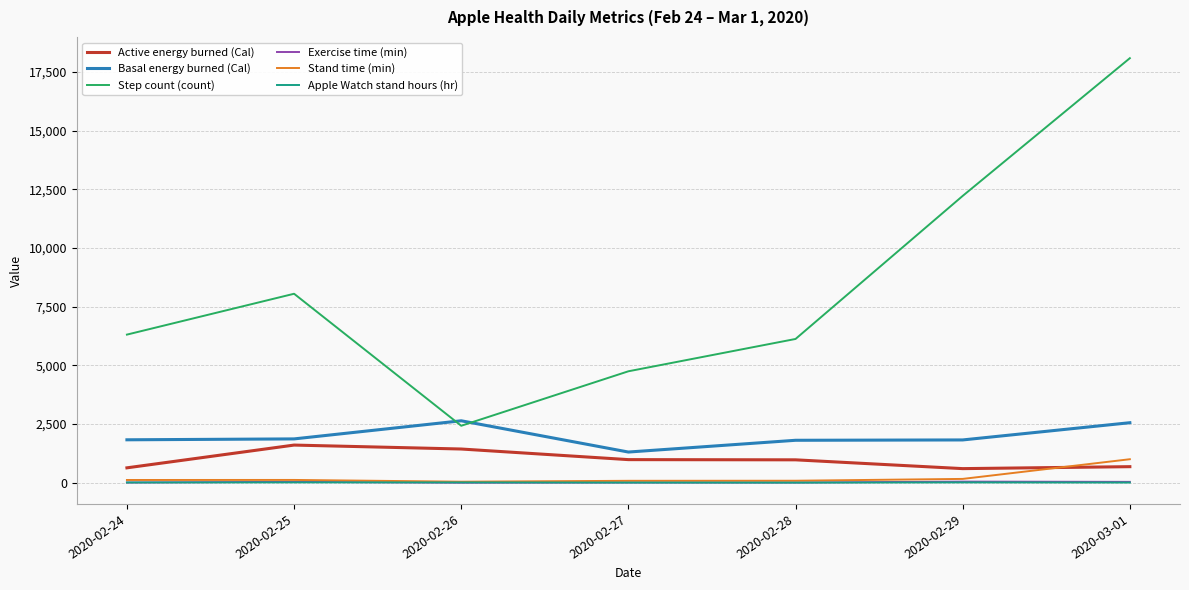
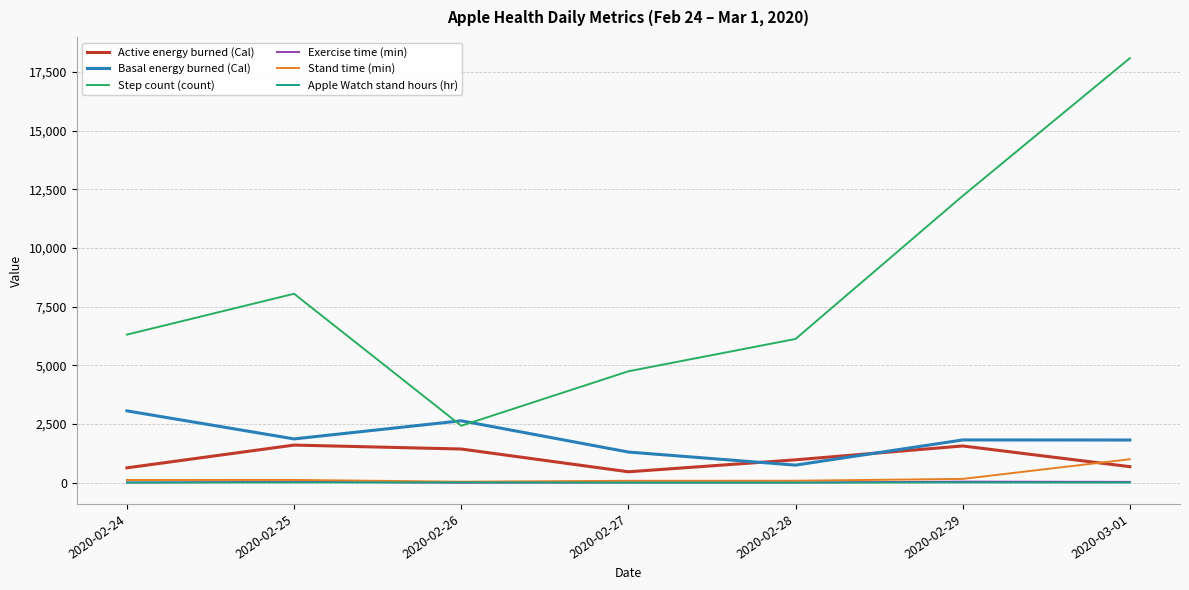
Basal energy burned (Cal), 2020-02-24: 1,800 -> 3,100
Active energy burned (Cal), 2020-02-27: 1,000 -> 500
Basal energy burned (Cal), 2020-02-28: 1,800 -> 800
Active energy burned (Cal), 2020-02-29: 600 -> 1,600
Basal energy burned (Cal), 2020-03-01: 2,600 -> 1,800
